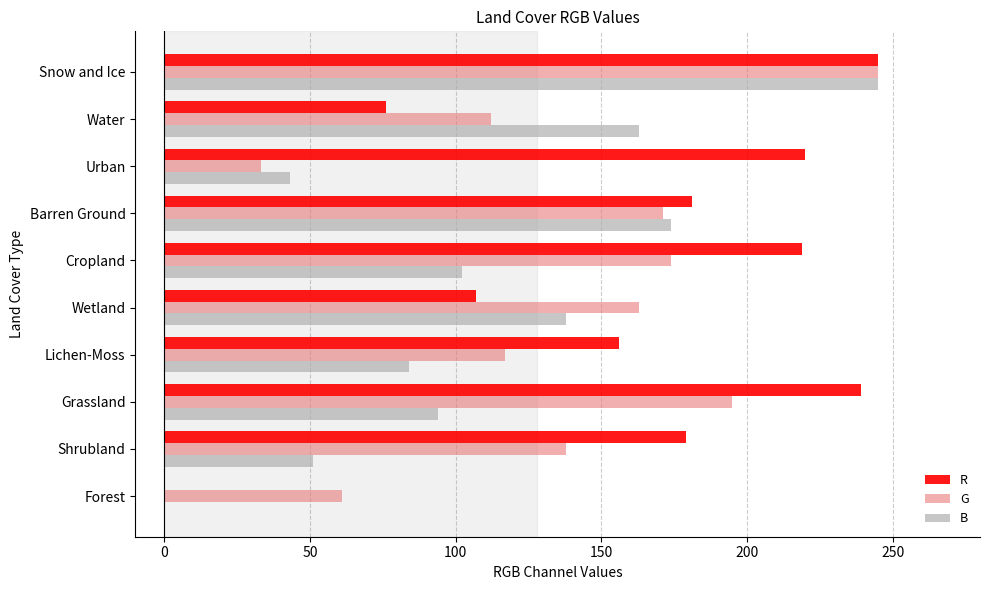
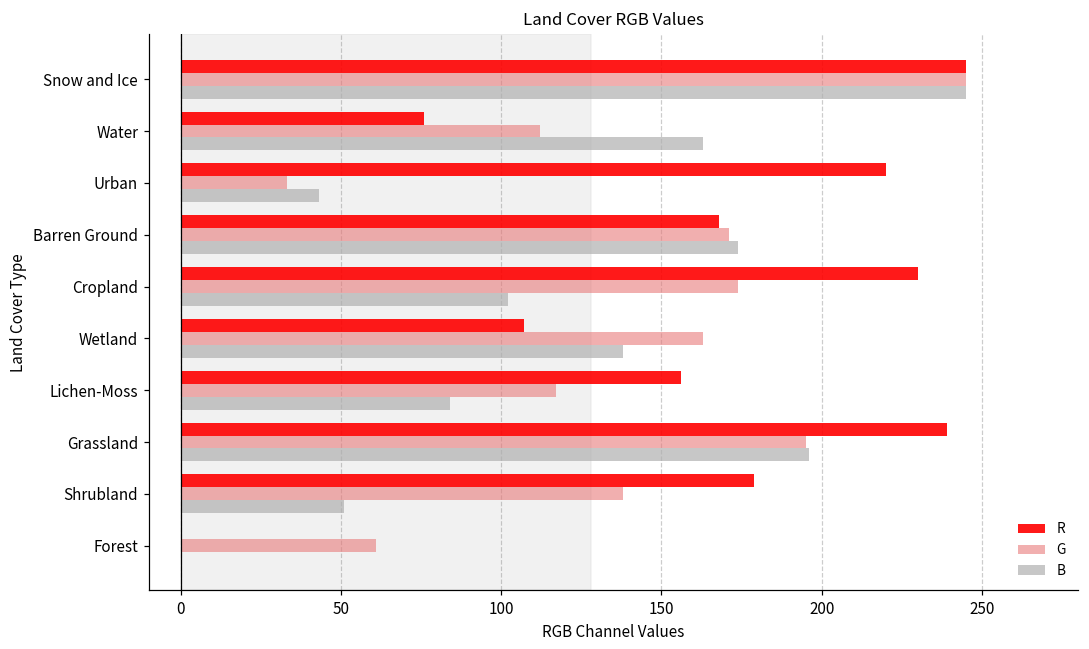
R, Barren Ground: 181 -> 168
R, Cropland: 219 -> 230
B, Grassland: 94 -> 196
